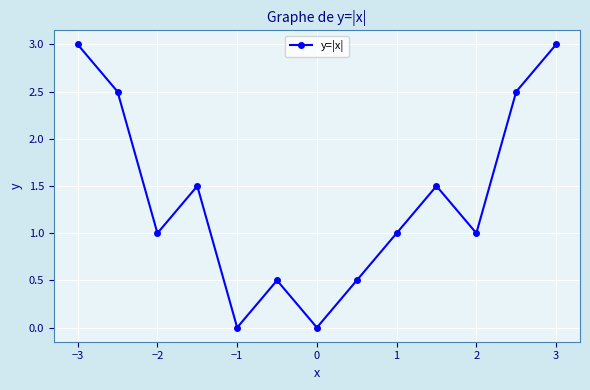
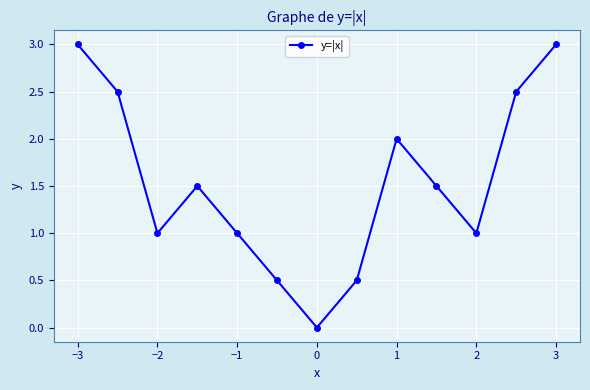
−1: 0 -> 1
1: 1 -> 2
